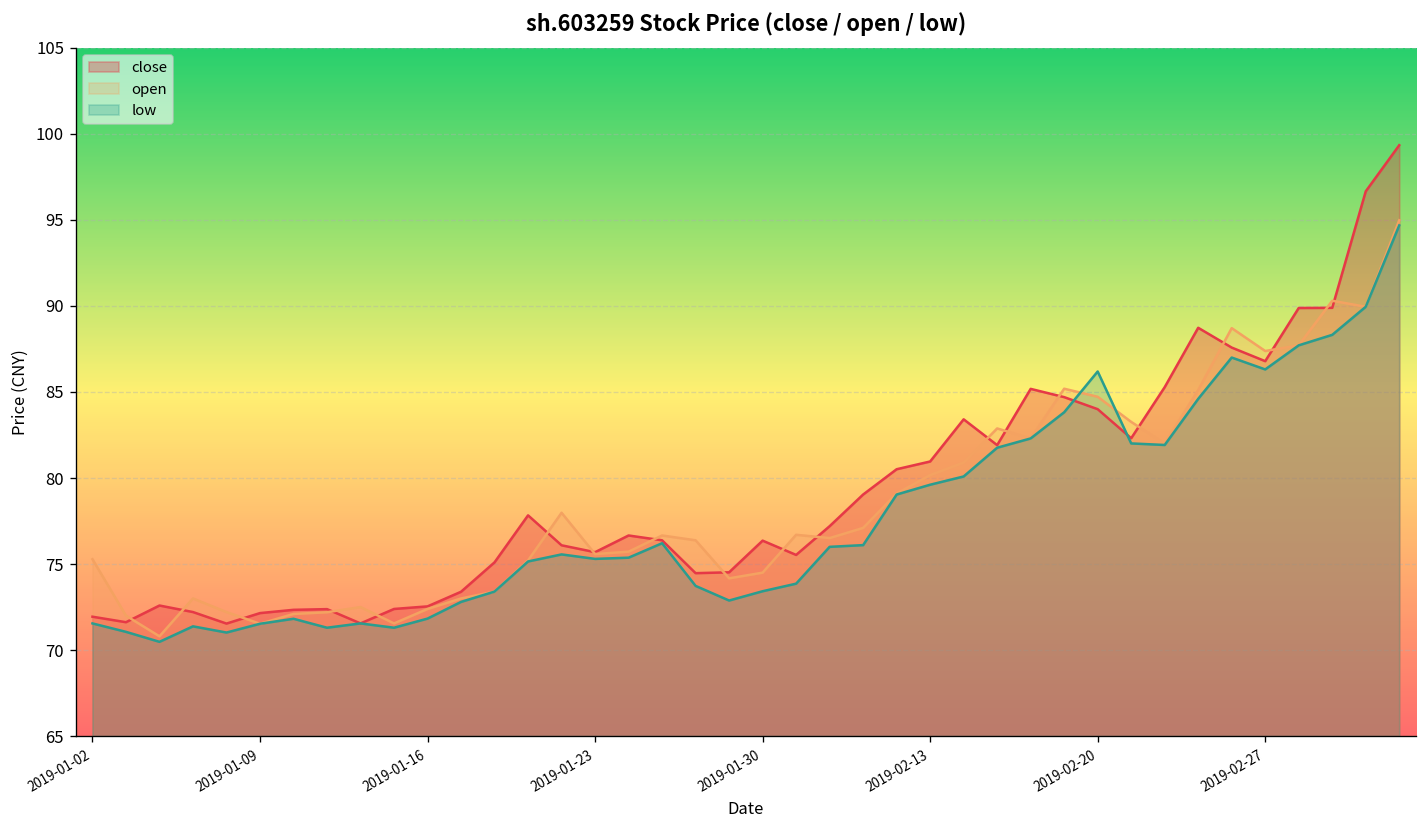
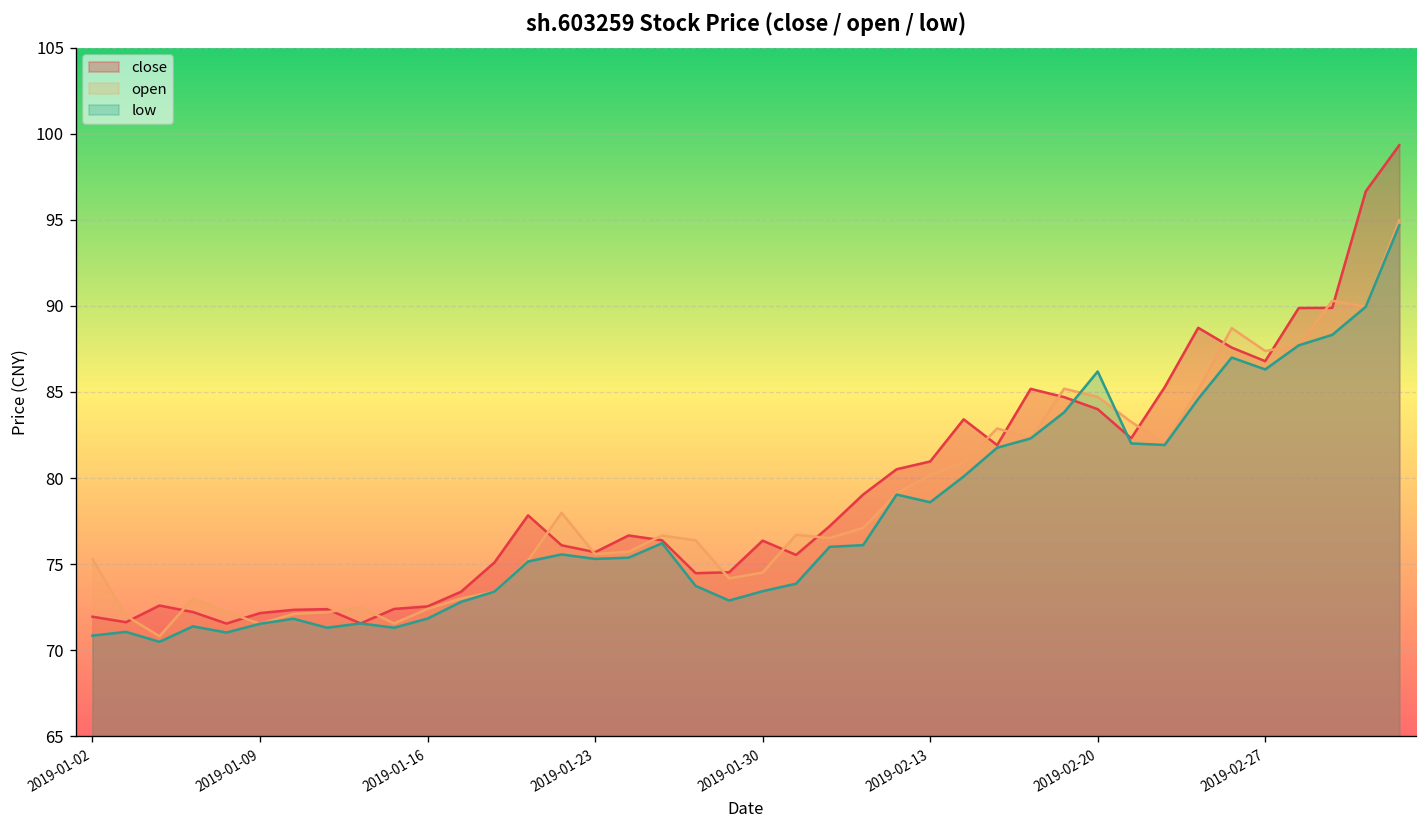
low, 2019-01-02: 71.6 -> 70.8
low, 2019-02-13: 79.6 -> 78.6
